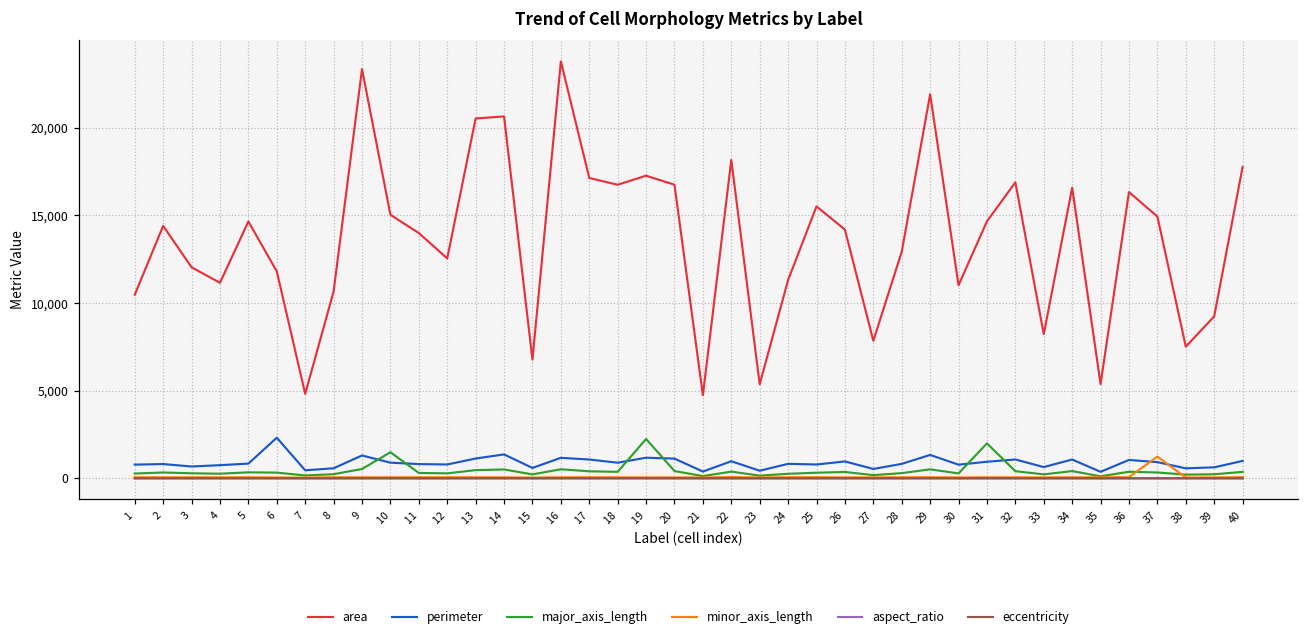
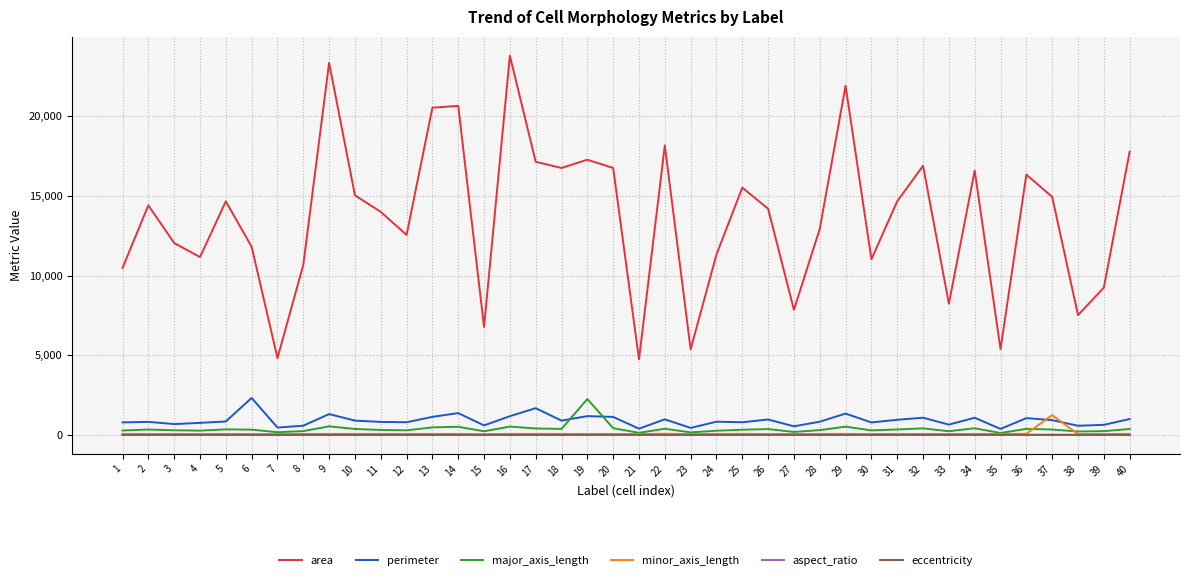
major_axis_length, 10: 1,500 -> 400
perimeter, 17: 1,100 -> 1,700
major_axis_length, 31: 2,000 -> 300
